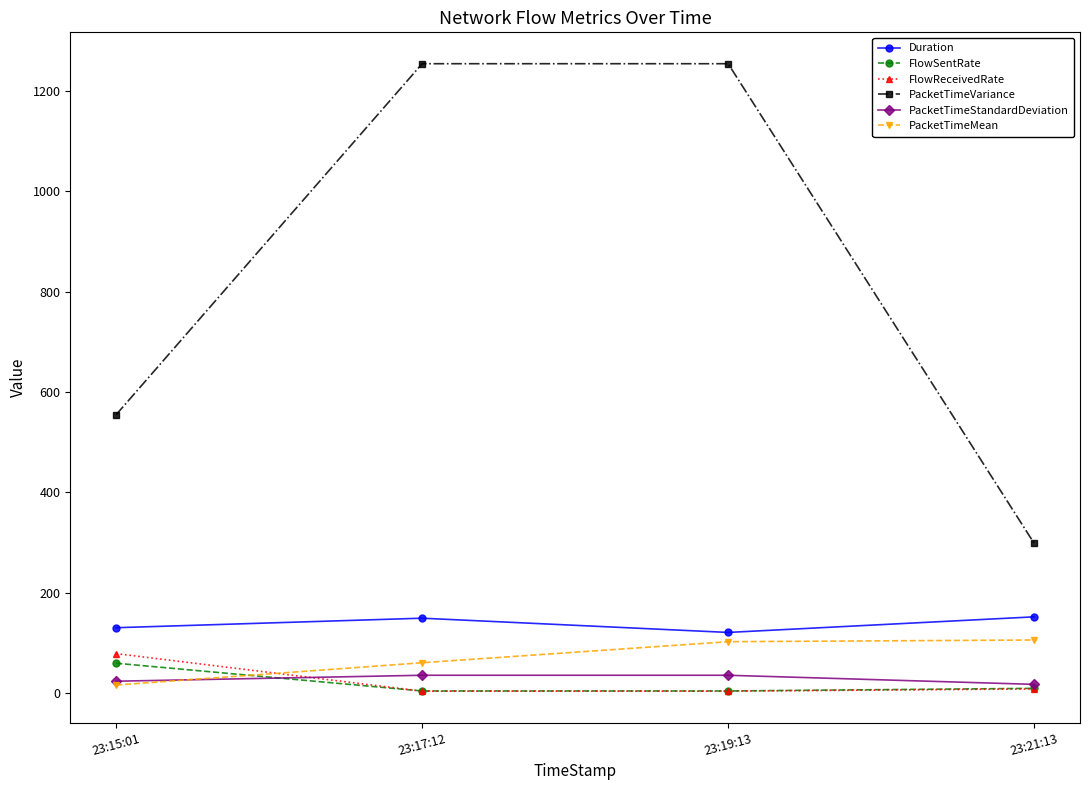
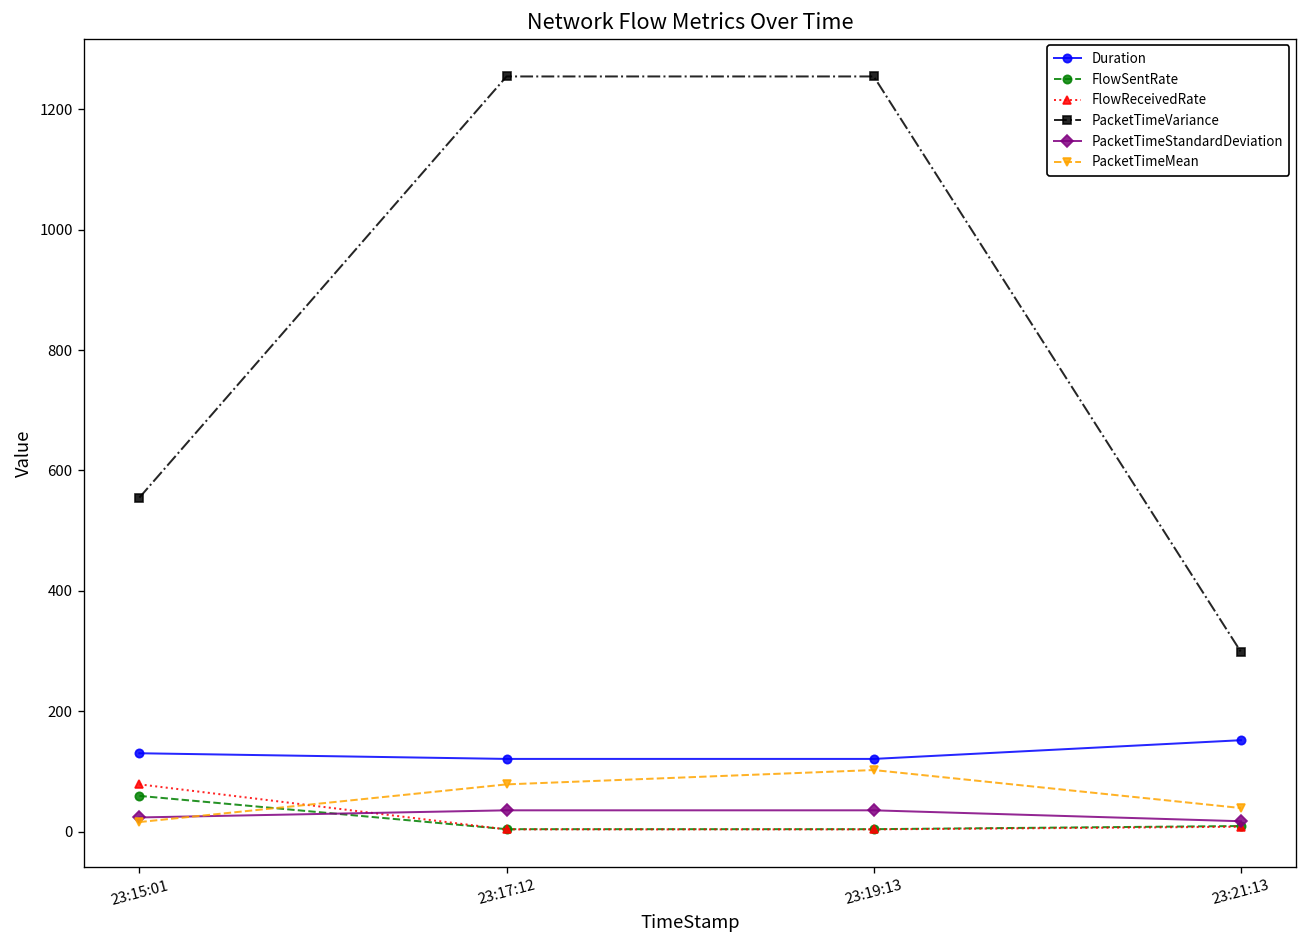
Duration, 23:17:12: 150 -> 120
PacketTimeMean, 23:17:12: 60 -> 80
PacketTimeMean, 23:21:13: 110 -> 40
